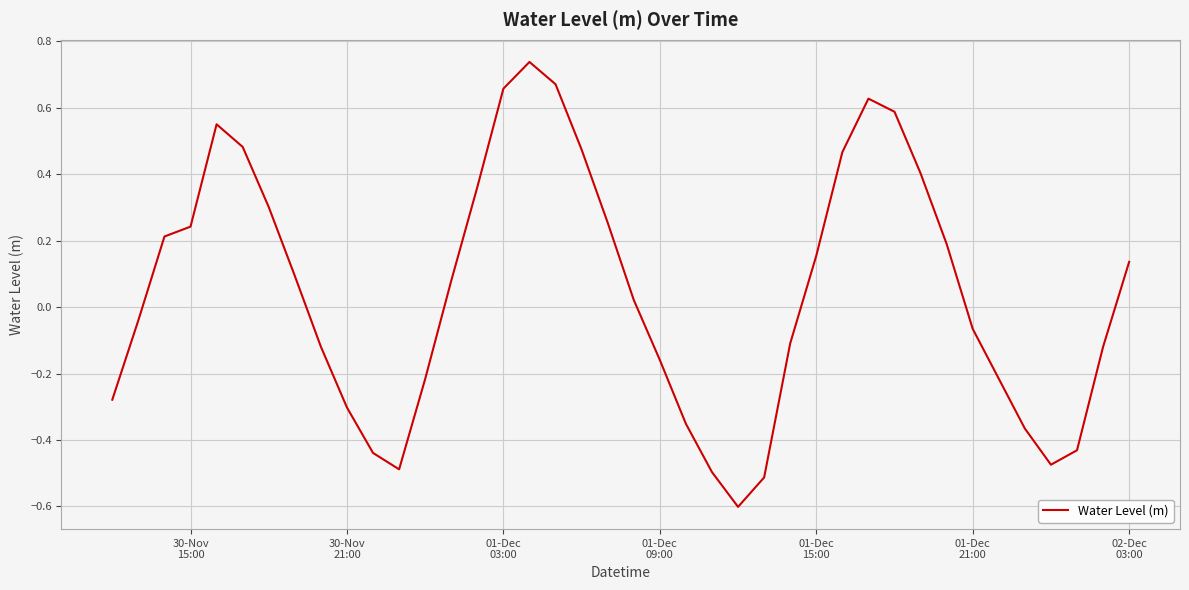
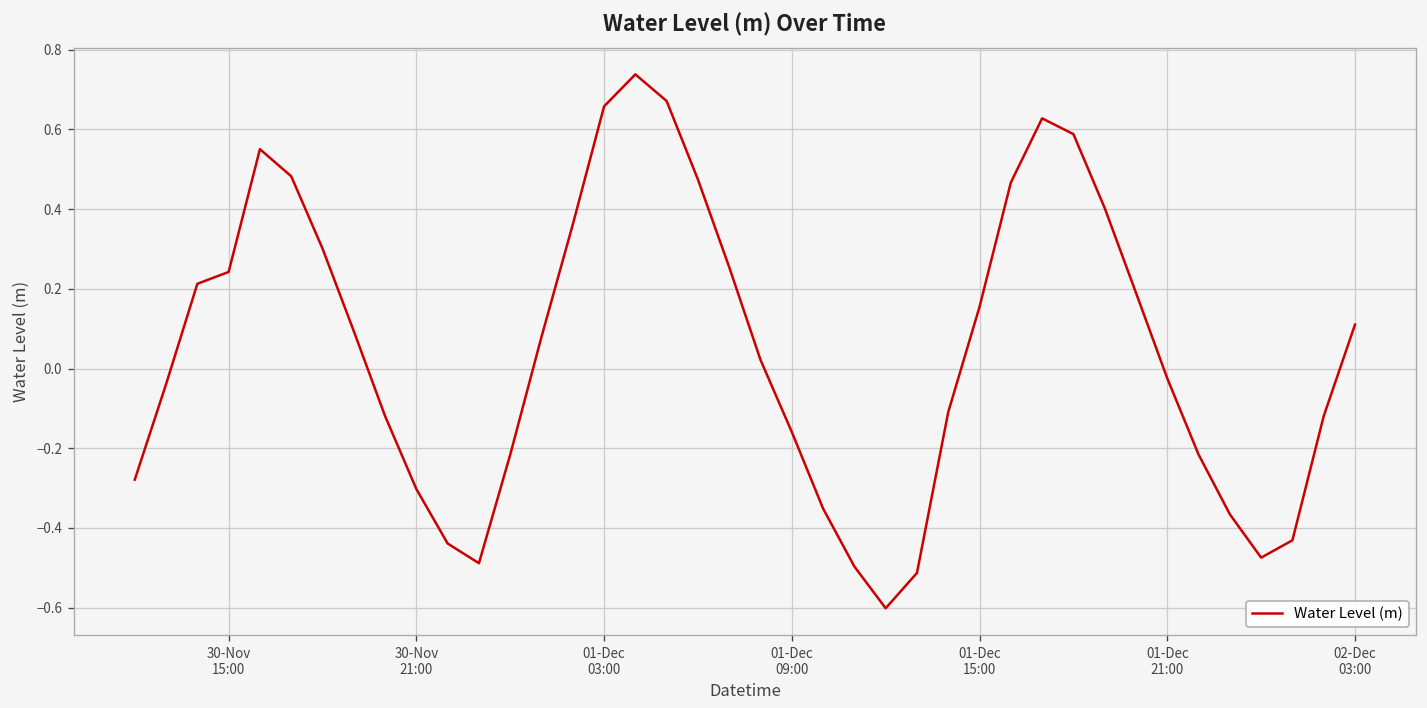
01-Dec 21:00: -0.07 -> -0.02
02-Dec 03:00: 0.14 -> 0.11
